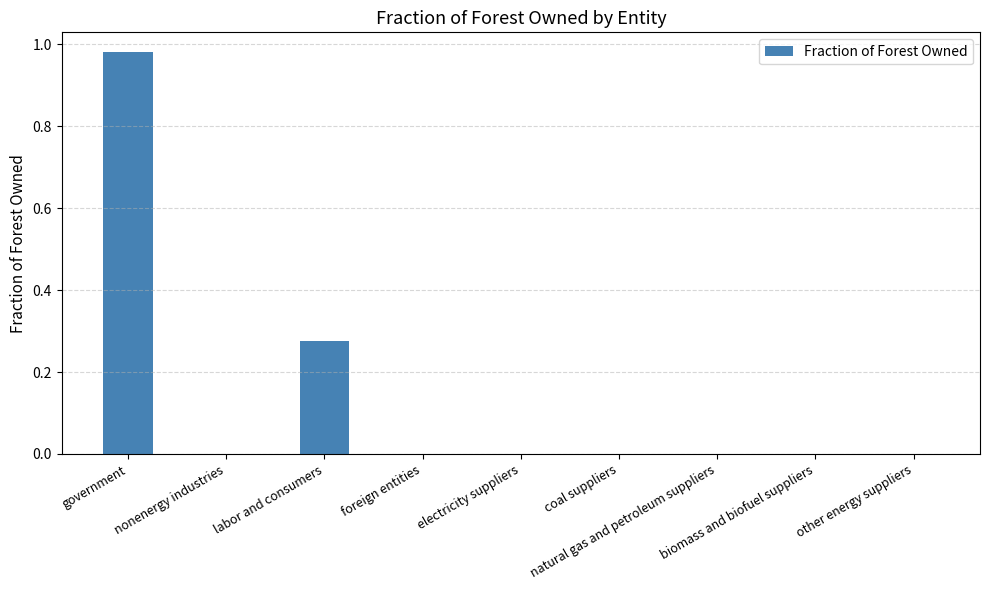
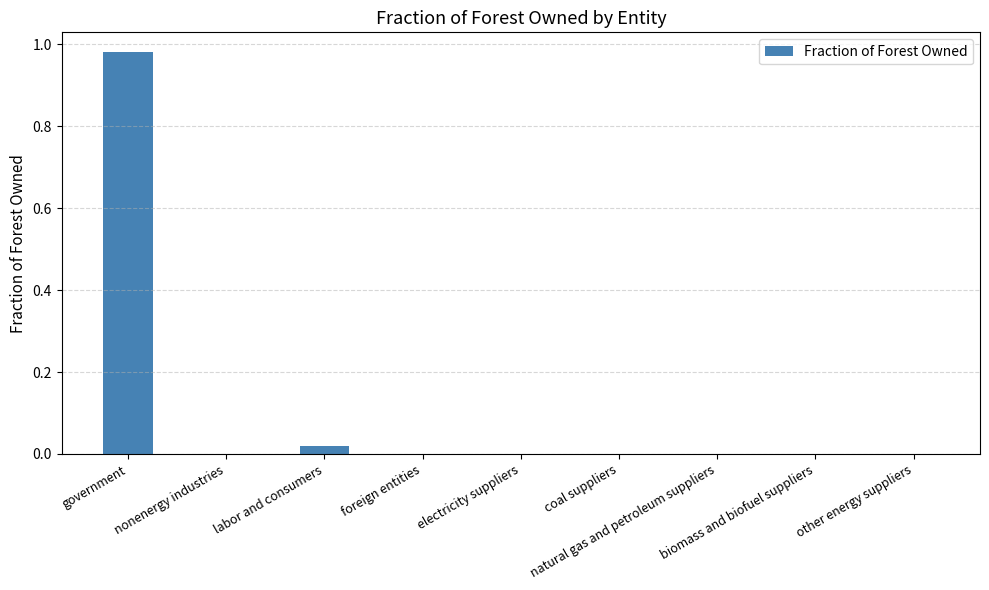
labor and consumers: 0.28 -> 0.02
